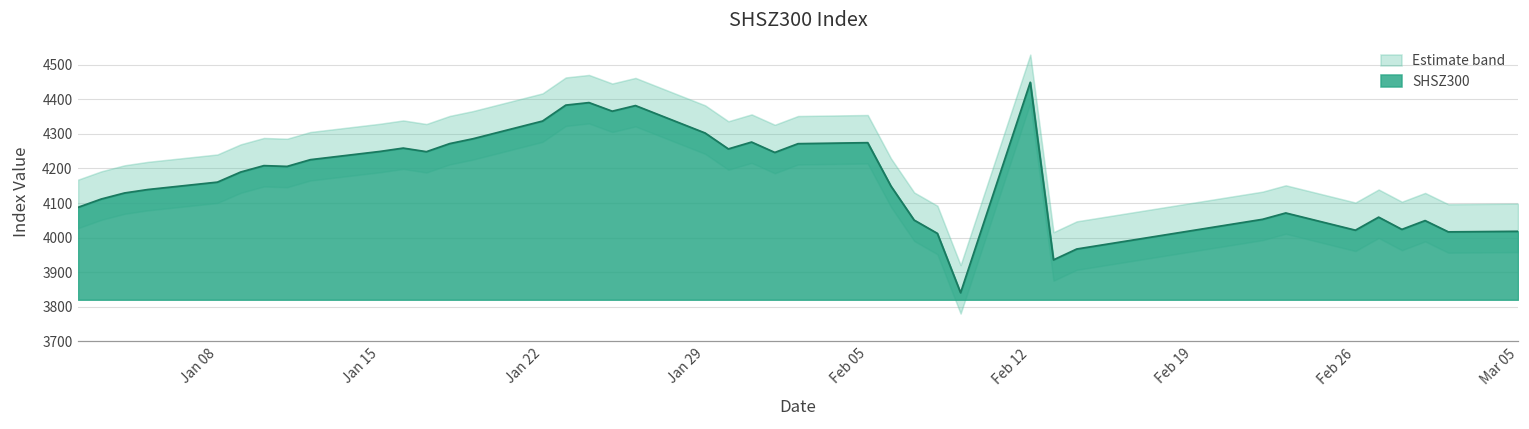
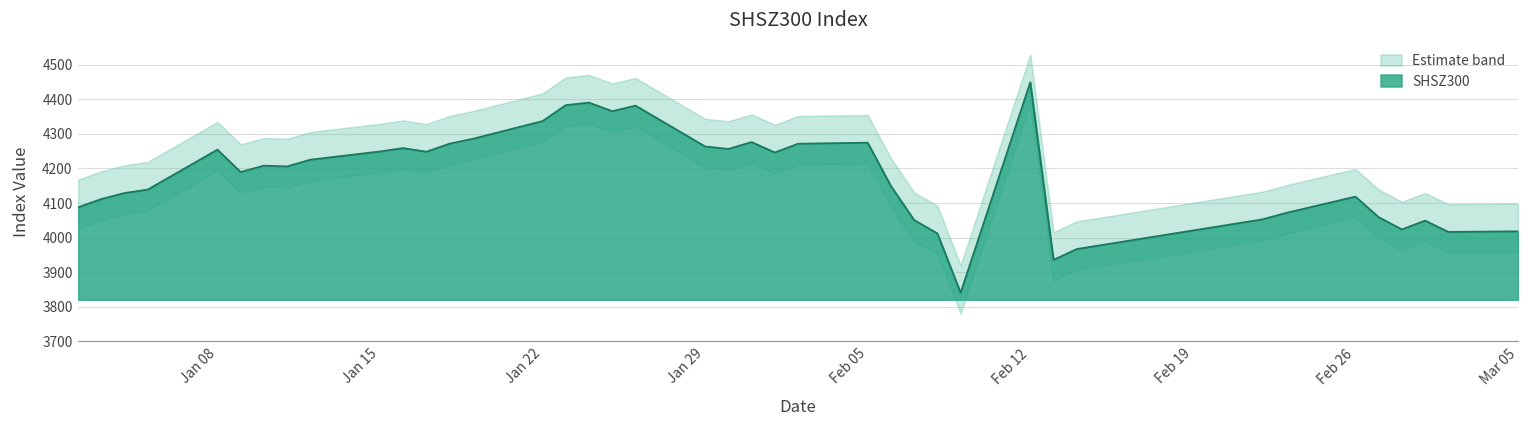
SHSZ300, Jan 08: 4160 -> 4250
SHSZ300, Jan 29: 4300 -> 4260
SHSZ300, Feb 26: 4020 -> 4120
